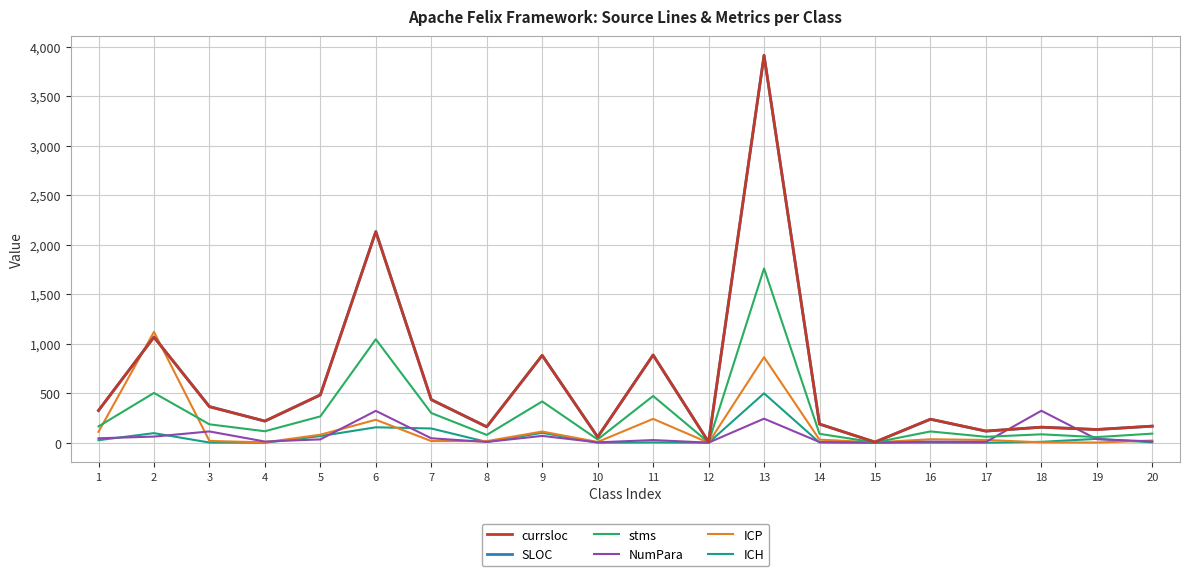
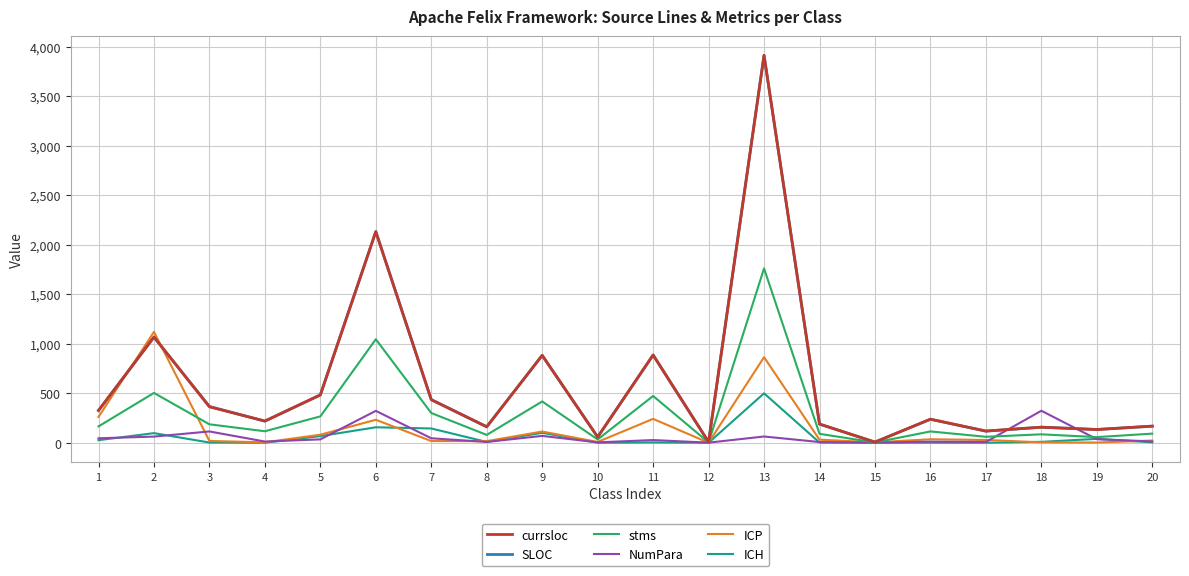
ICP, 1: 100 -> 300
NumPara, 13: 200 -> 100
